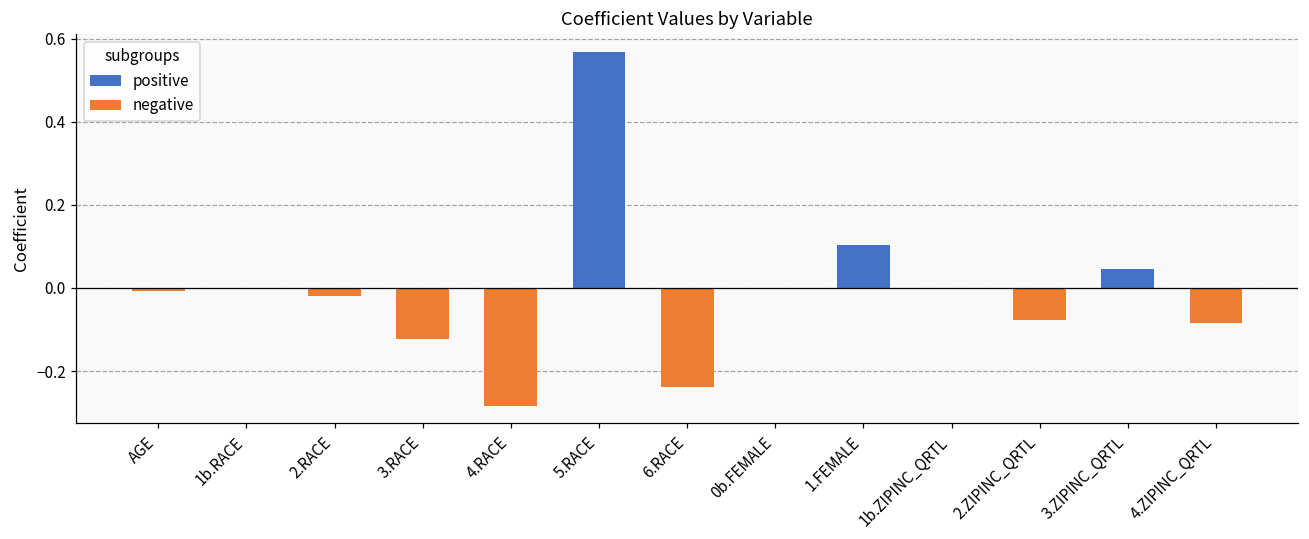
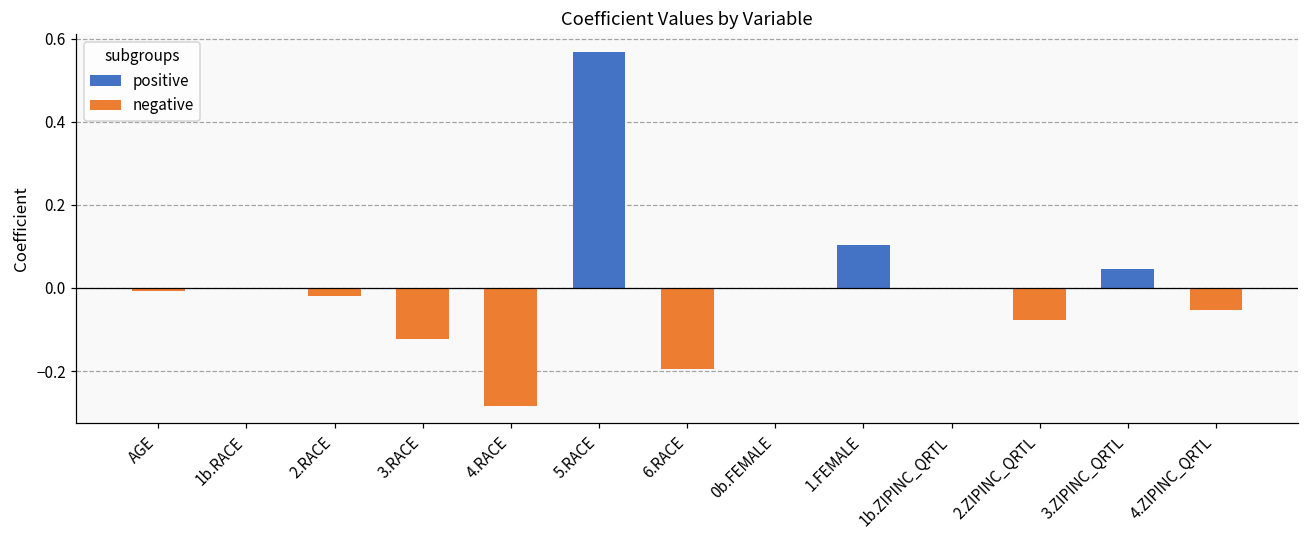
negative, 6.RACE: -0.24 -> -0.20
negative, 4.ZIPINC_QRTL: -0.09 -> -0.05
